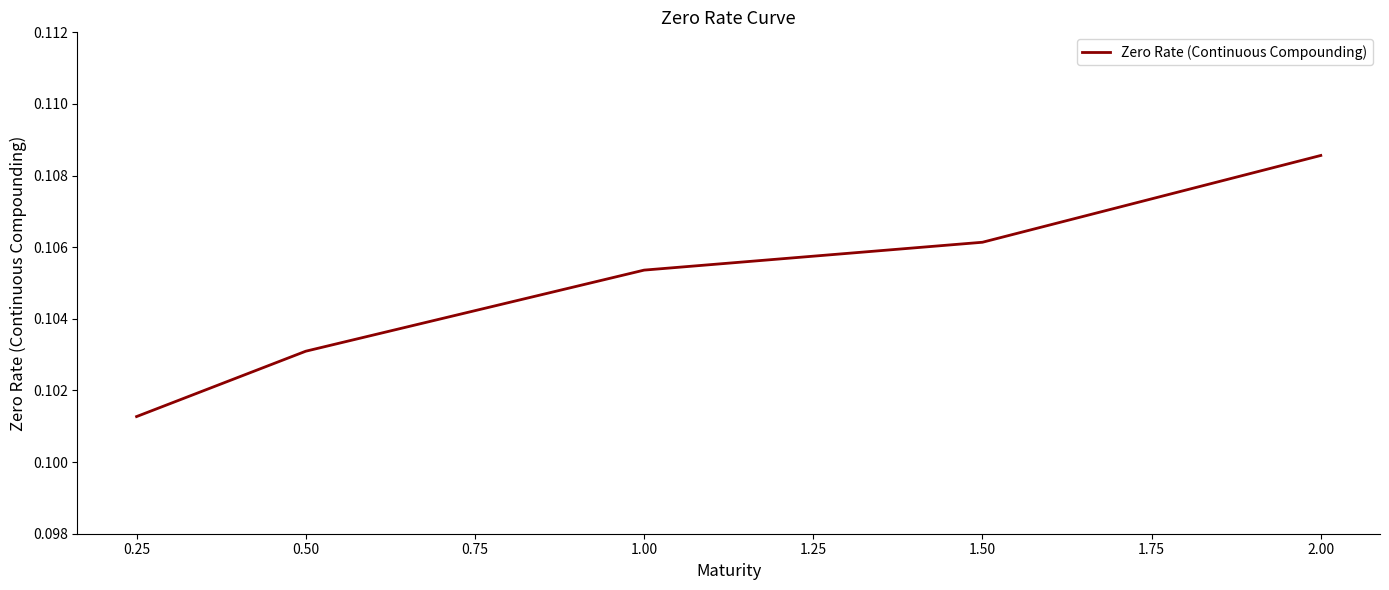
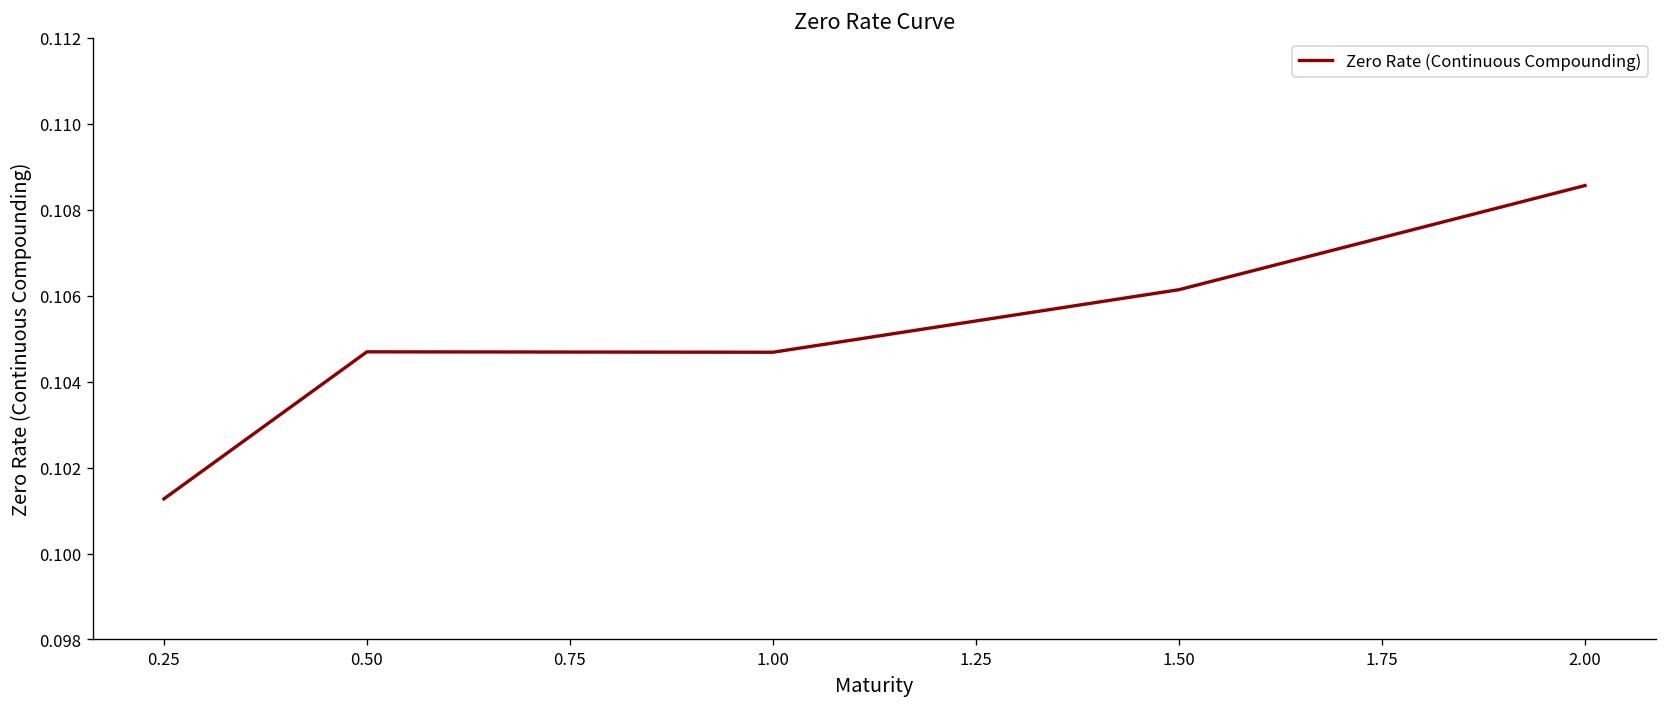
0.50: 0.1031 -> 0.1047
1.00: 0.1054 -> 0.1047
